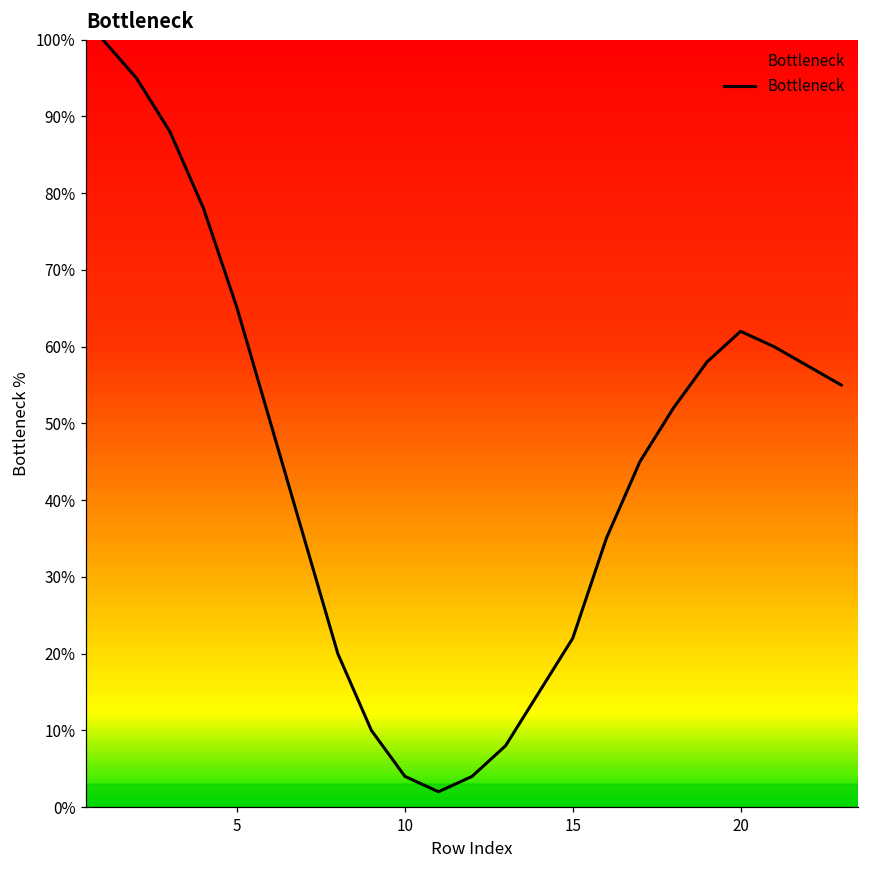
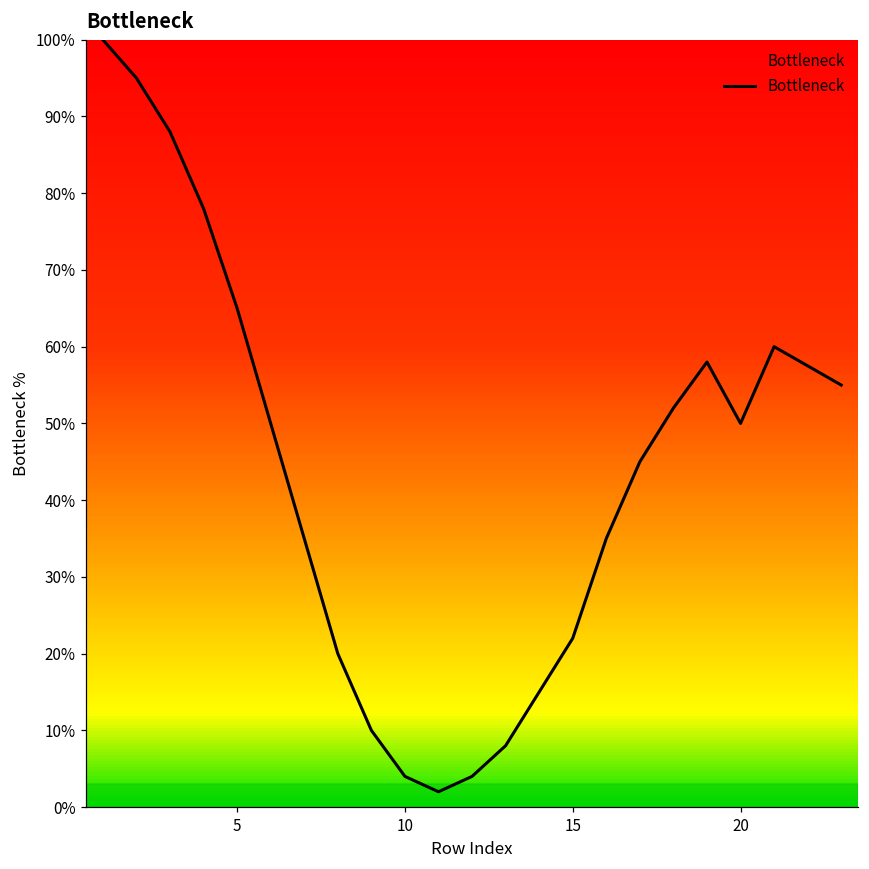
20: 62% -> 50%
